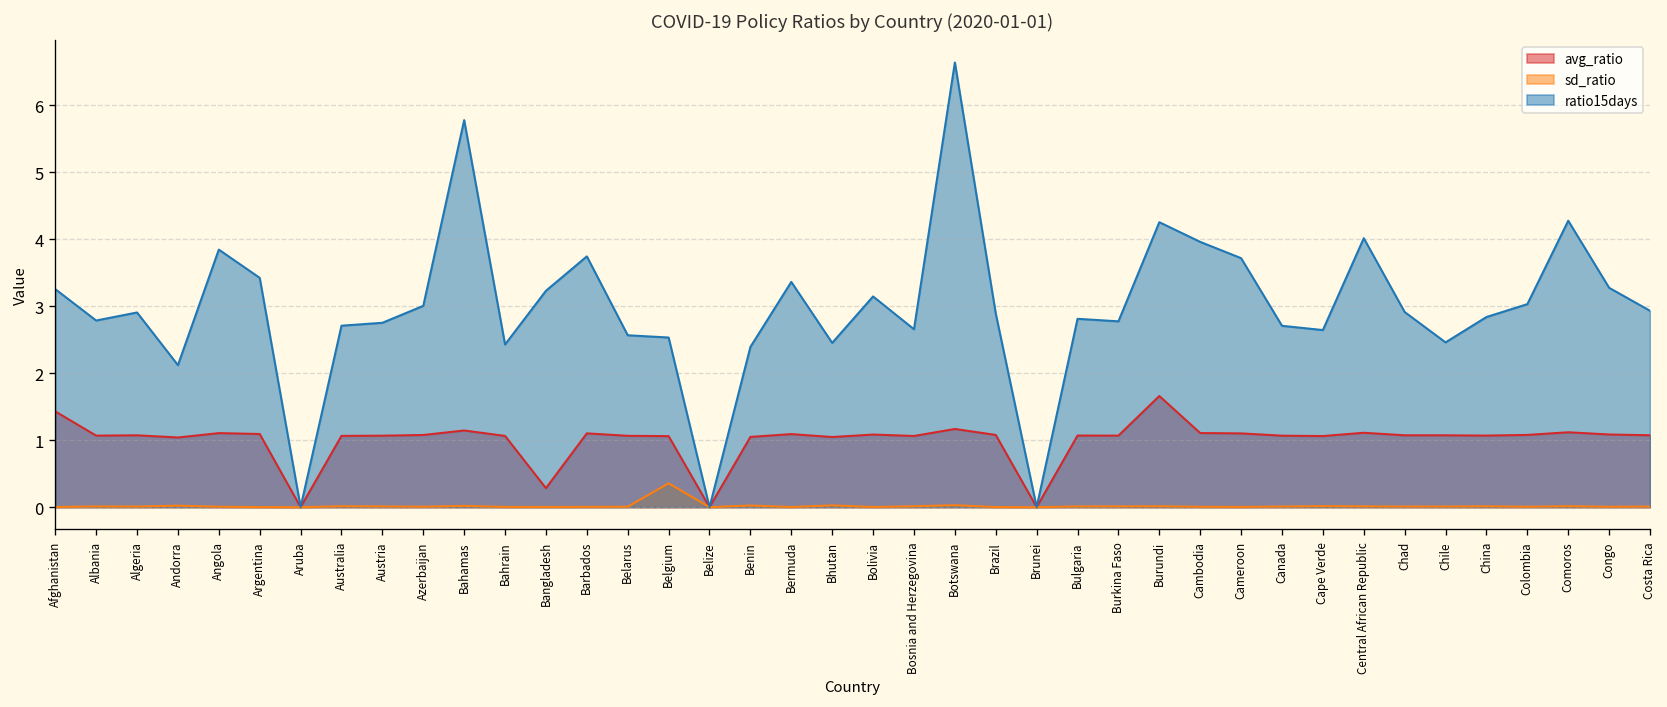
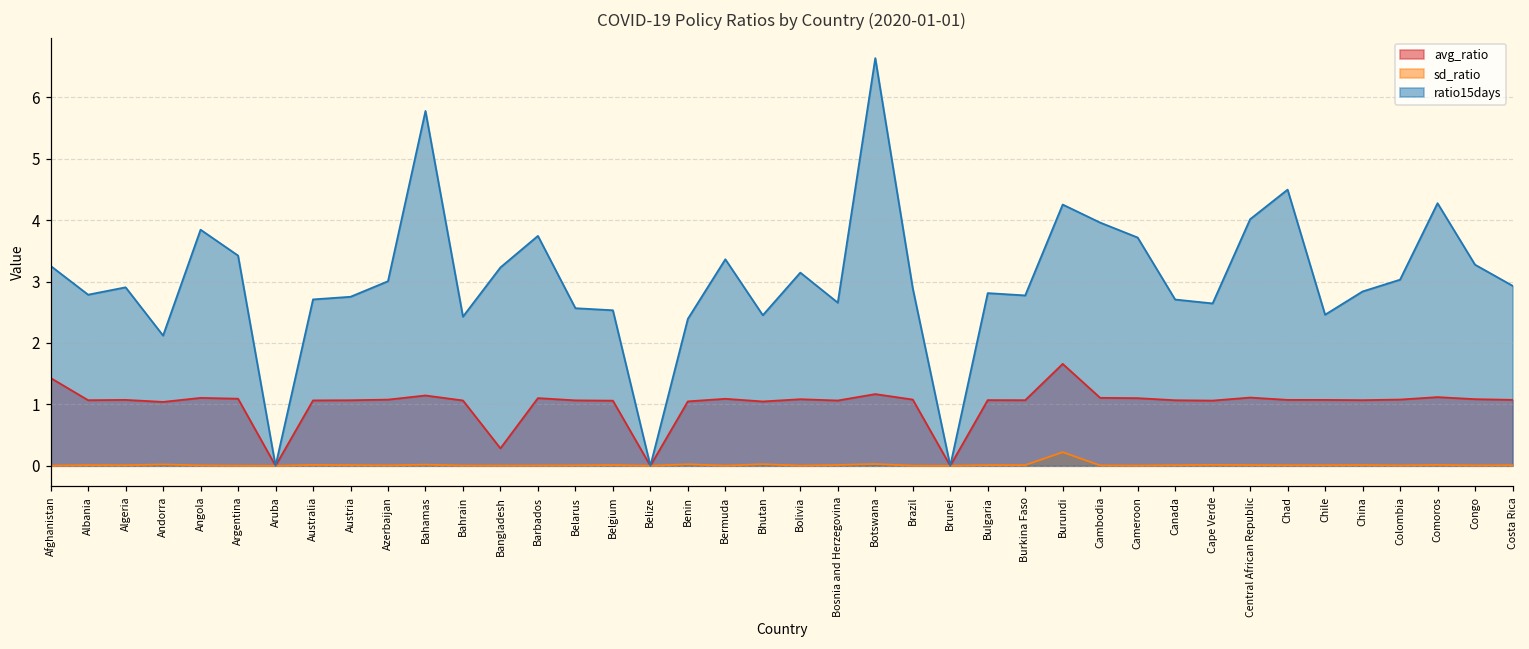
sd_ratio, Belgium: 0.4 -> 0.0
sd_ratio, Burundi: 0.0 -> 0.2
ratio15days, Chad: 2.9 -> 4.5
